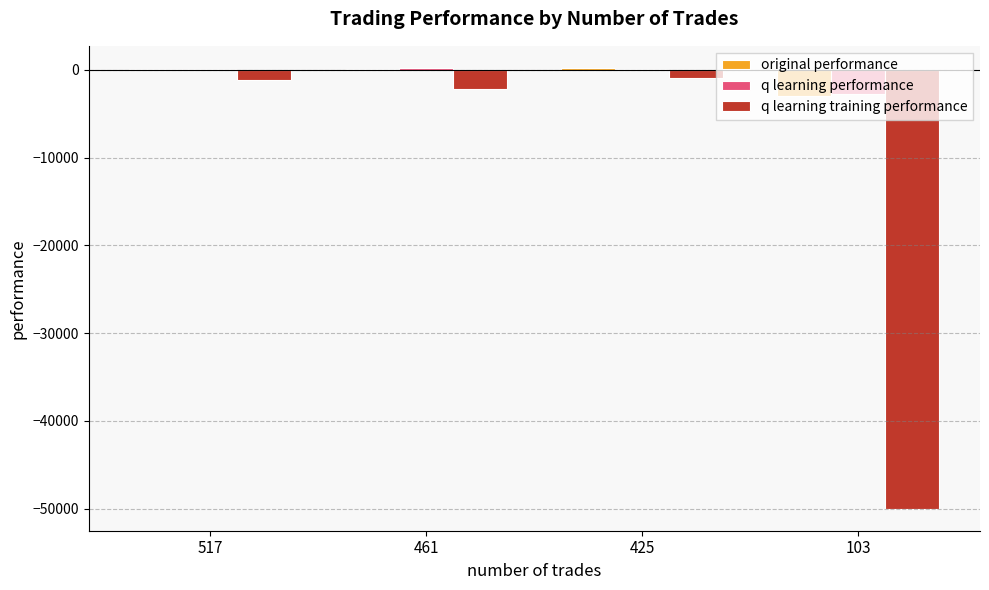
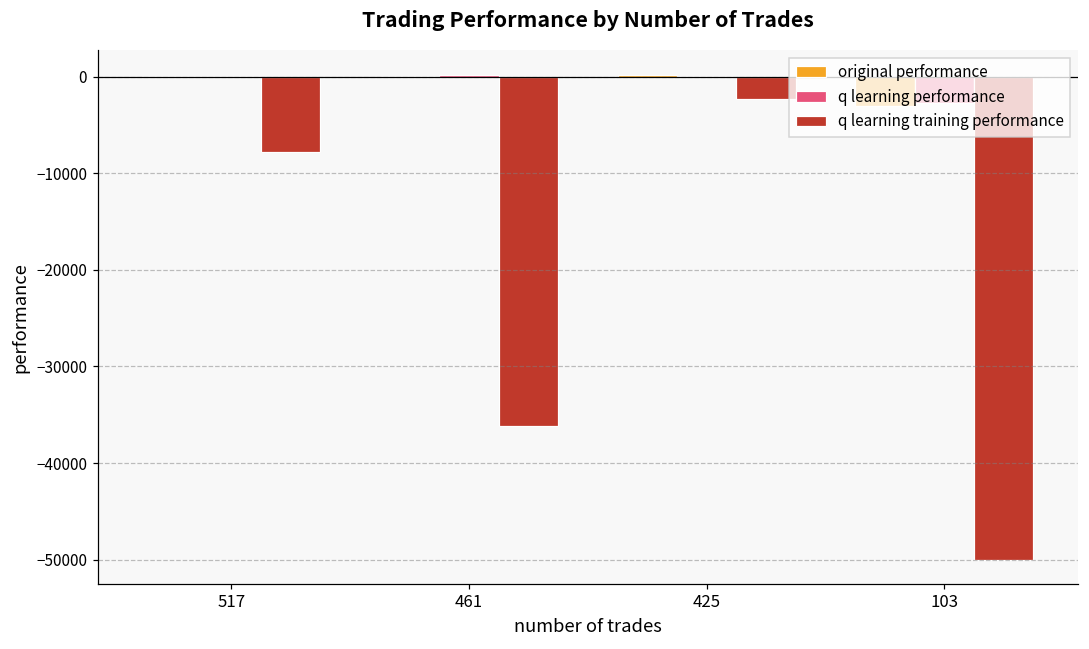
q learning training performance, 517: -1000 -> -8000
q learning training performance, 461: -2000 -> -36000
q learning training performance, 425: -1000 -> -2000
